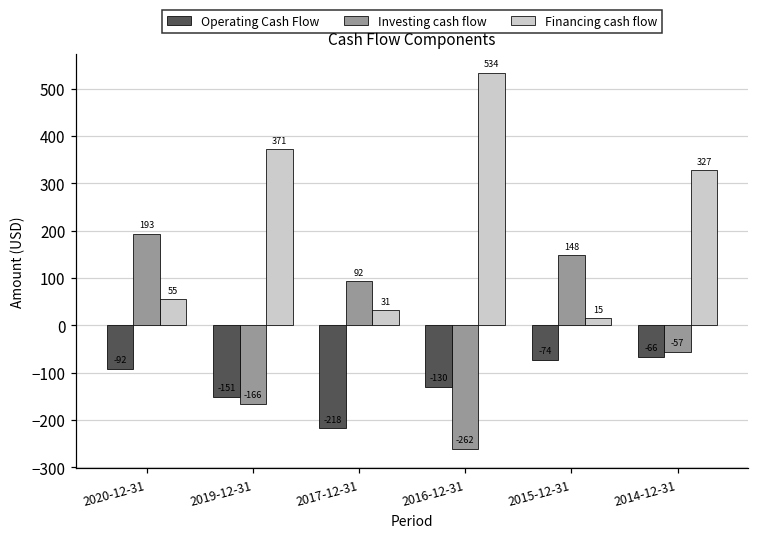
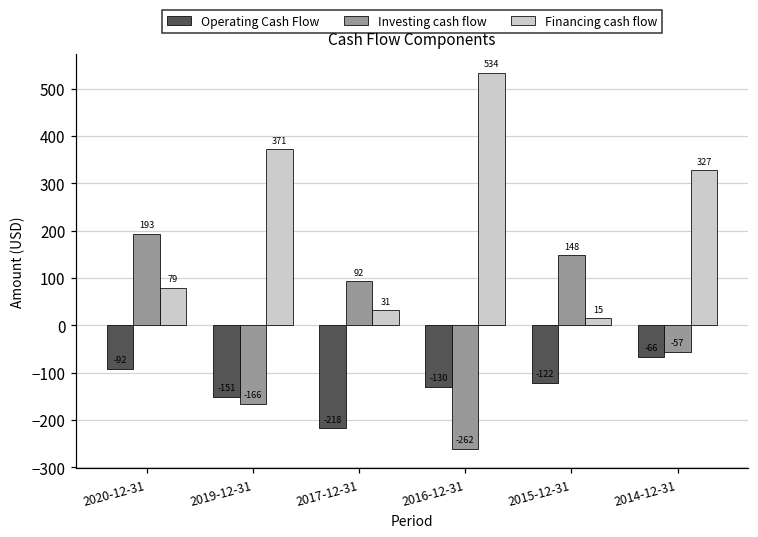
Financing cash flow, 2020-12-31: 55 -> 79
Operating Cash Flow, 2015-12-31: -74 -> -122
